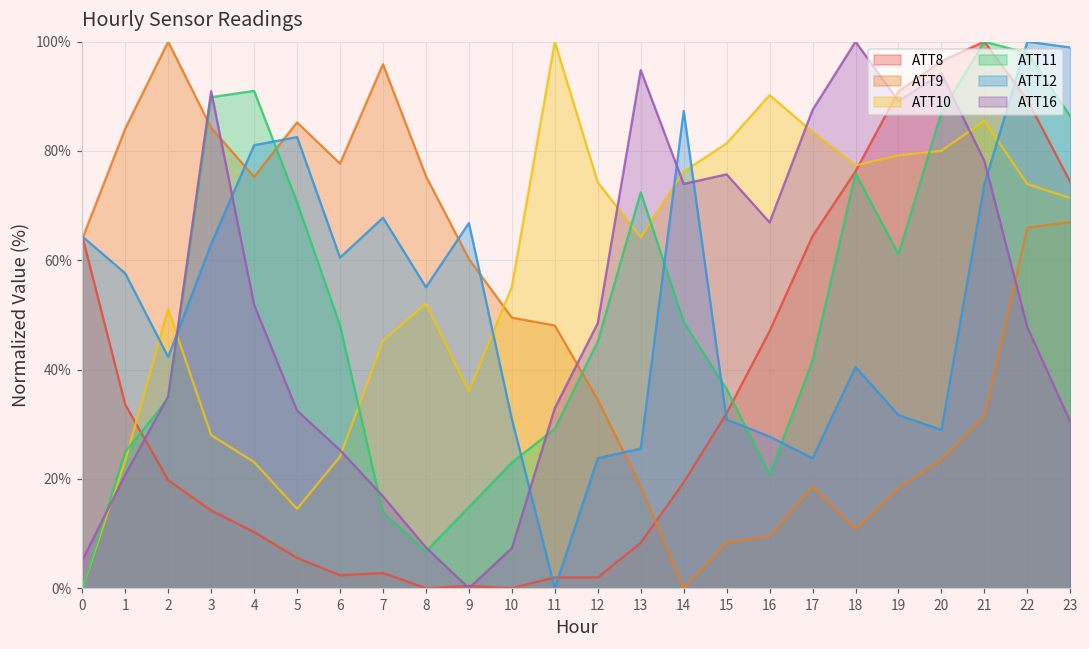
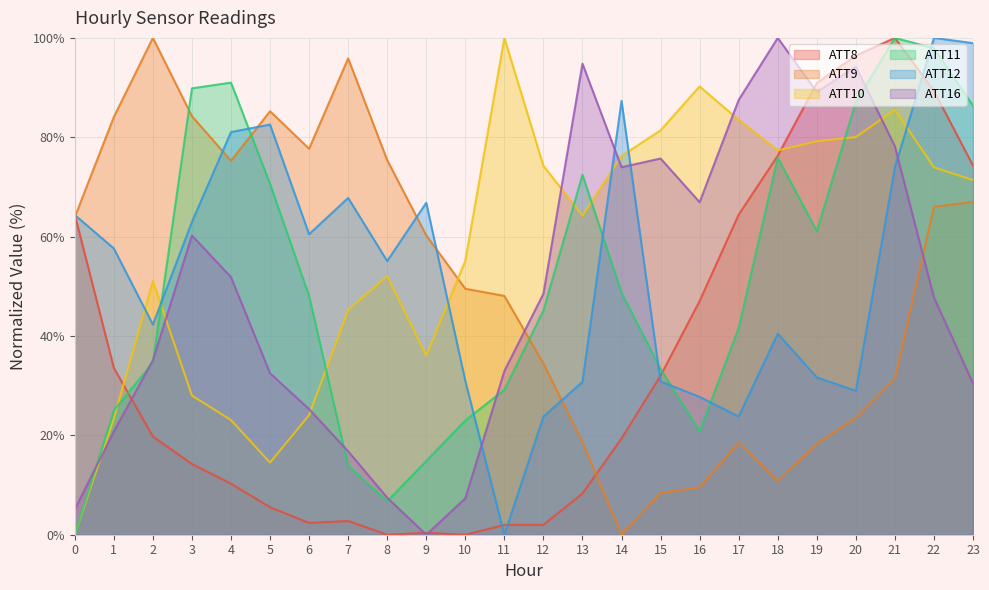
ATT16, 3: 91% -> 60%
ATT12, 13: 26% -> 31%
ATT11, 15: 36% -> 33%
